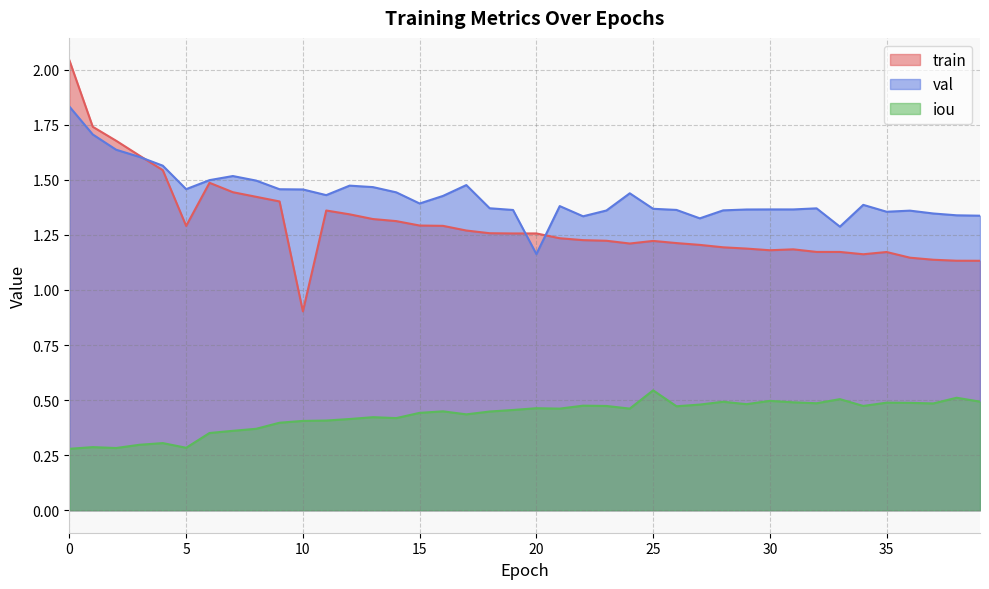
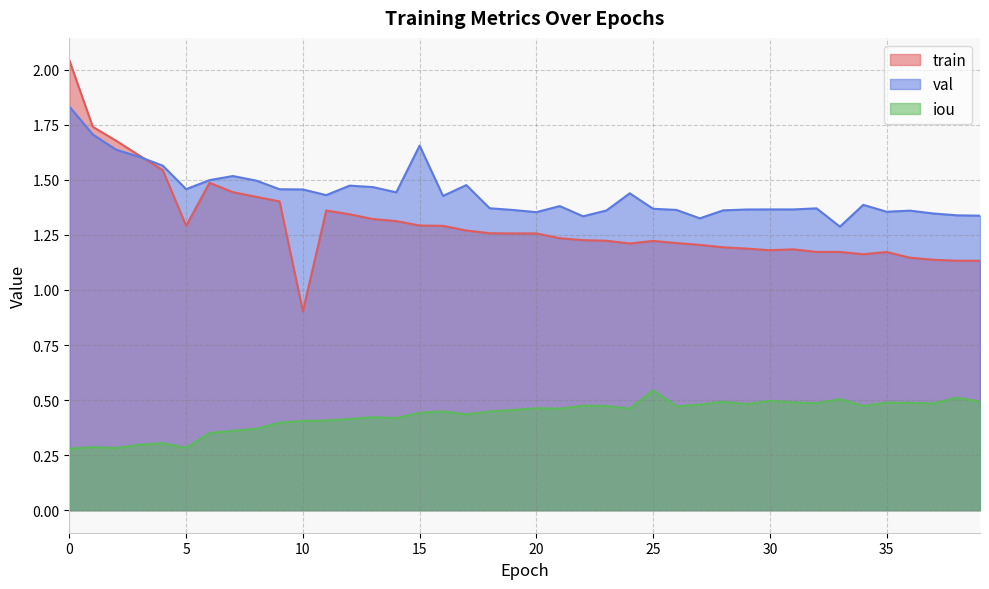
val, 15: 1.39 -> 1.66
val, 20: 1.16 -> 1.35
